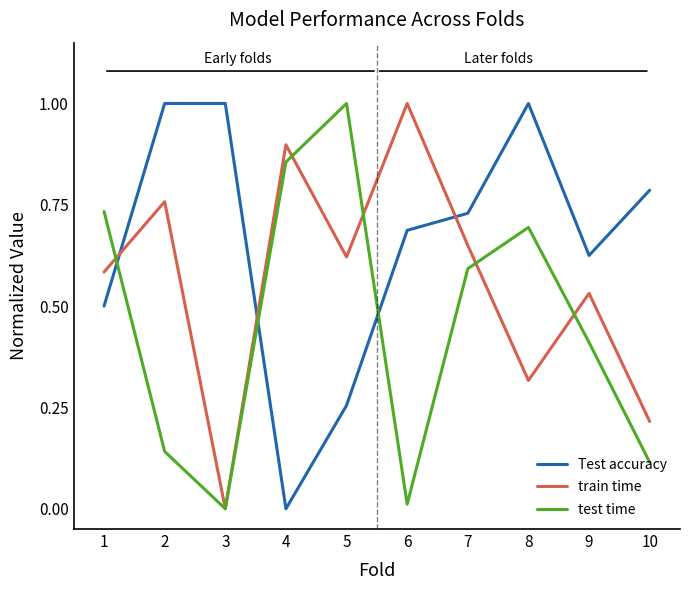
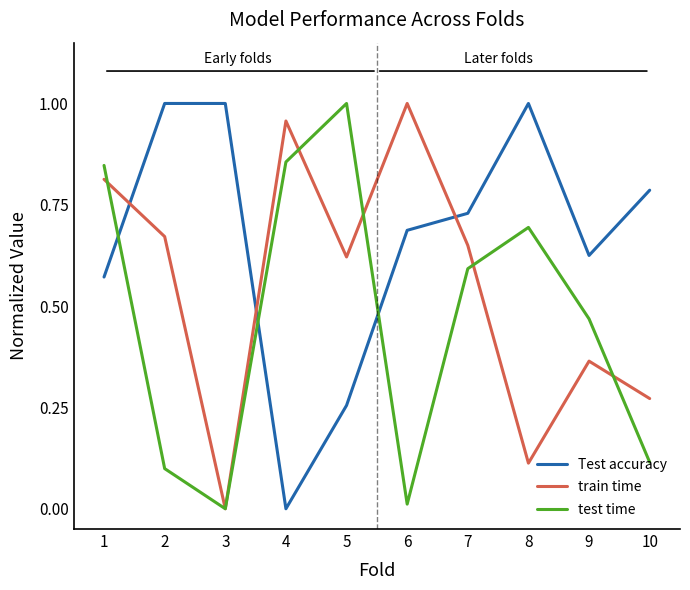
Test accuracy, 1: 0.50 -> 0.57
train time, 1: 0.58 -> 0.81
test time, 1: 0.73 -> 0.85
train time, 2: 0.76 -> 0.67
test time, 2: 0.14 -> 0.10
train time, 4: 0.90 -> 0.96
train time, 8: 0.32 -> 0.11
train time, 9: 0.53 -> 0.36
test time, 9: 0.41 -> 0.47
train time, 10: 0.22 -> 0.27
